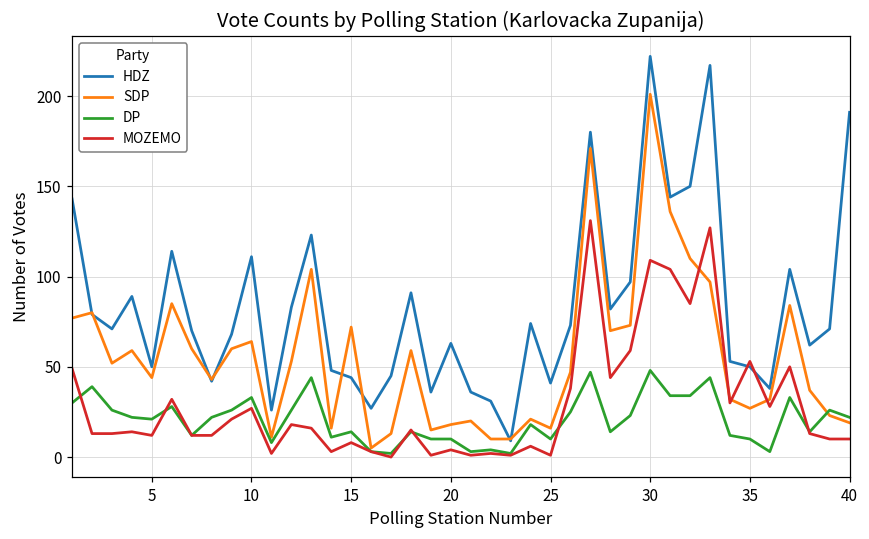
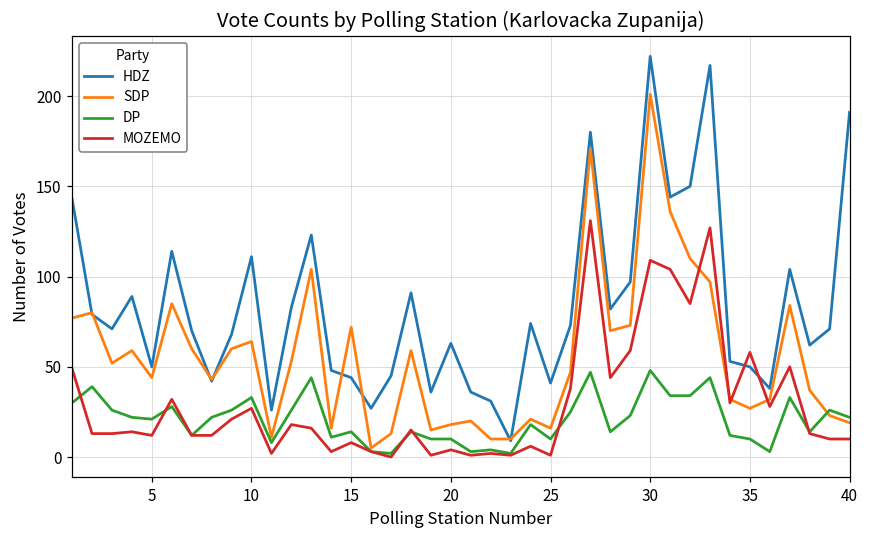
MOZEMO, 35: 53 -> 58
